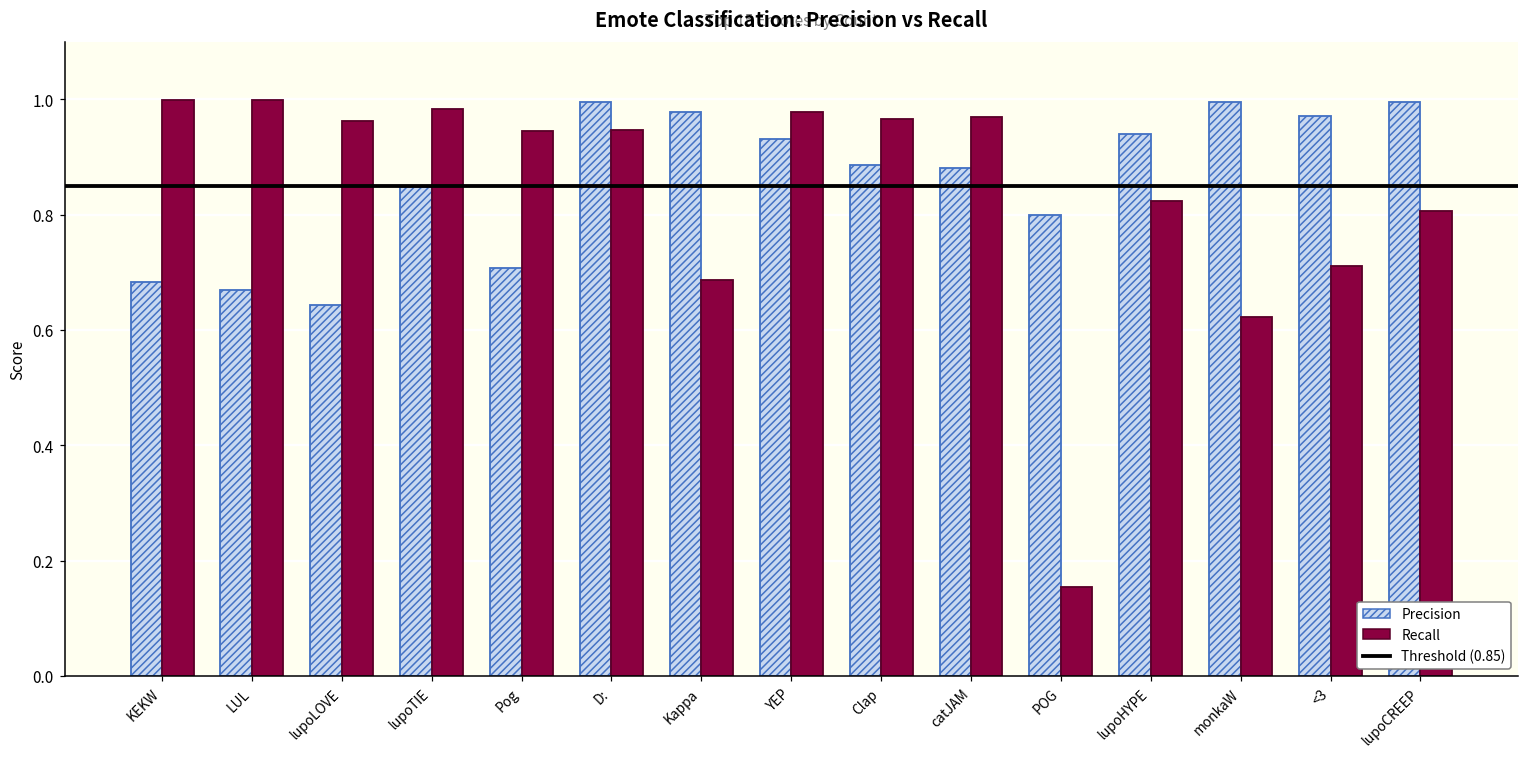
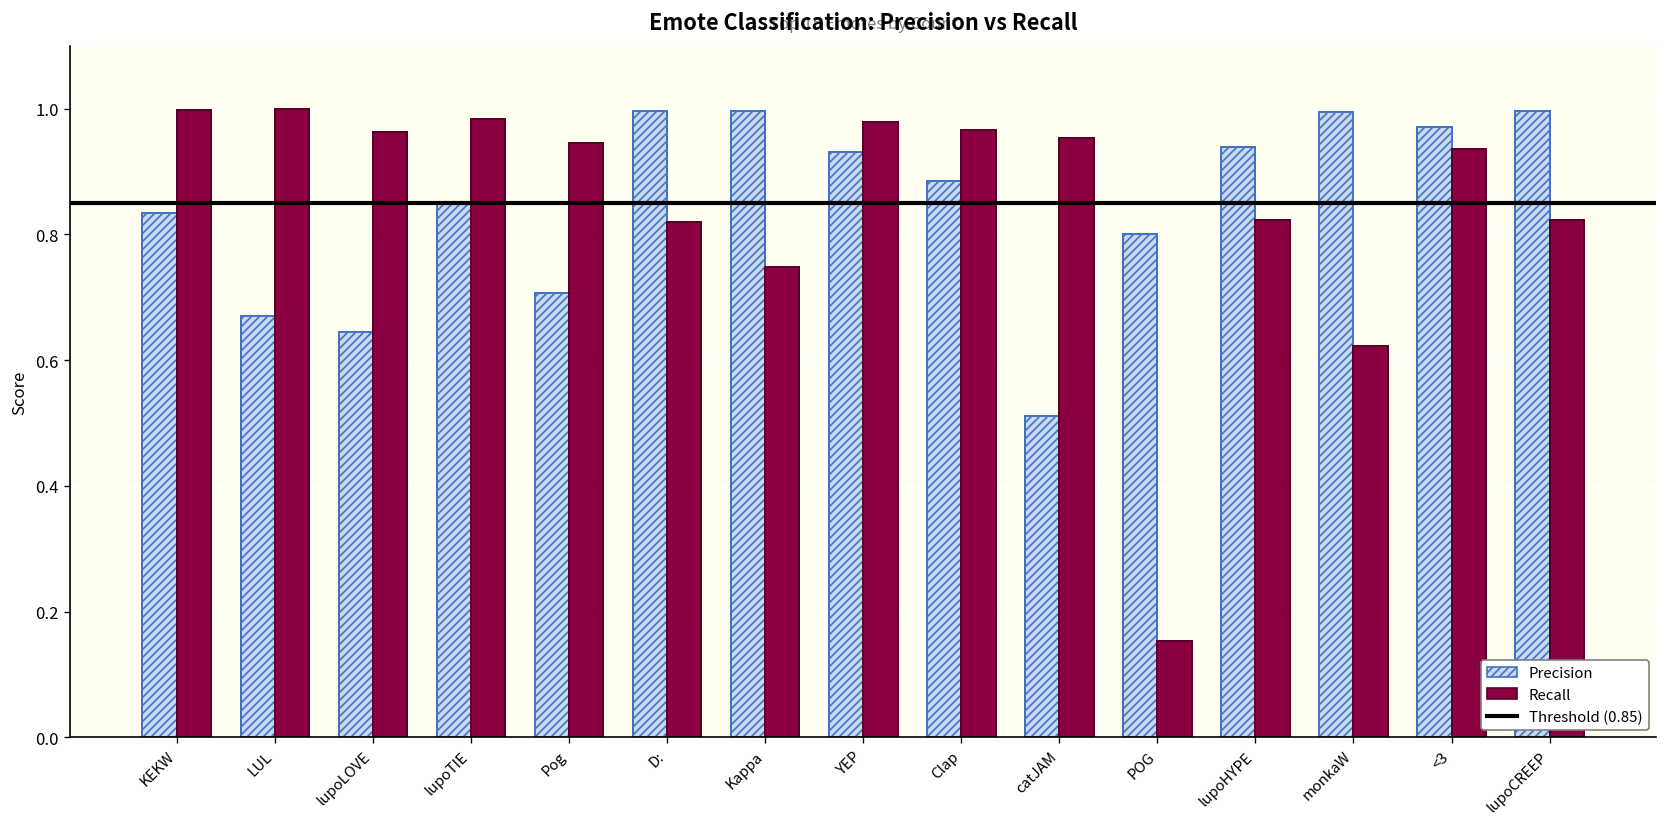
Precision, KEKW: 0.68 -> 0.83
Recall, D:: 0.95 -> 0.82
Precision, Kappa: 0.98 -> 1.00
Recall, Kappa: 0.69 -> 0.75
Precision, catJAM: 0.88 -> 0.51
Recall, catJAM: 0.97 -> 0.95
Recall, <3: 0.71 -> 0.94
Recall, lupoCREEP: 0.81 -> 0.82
